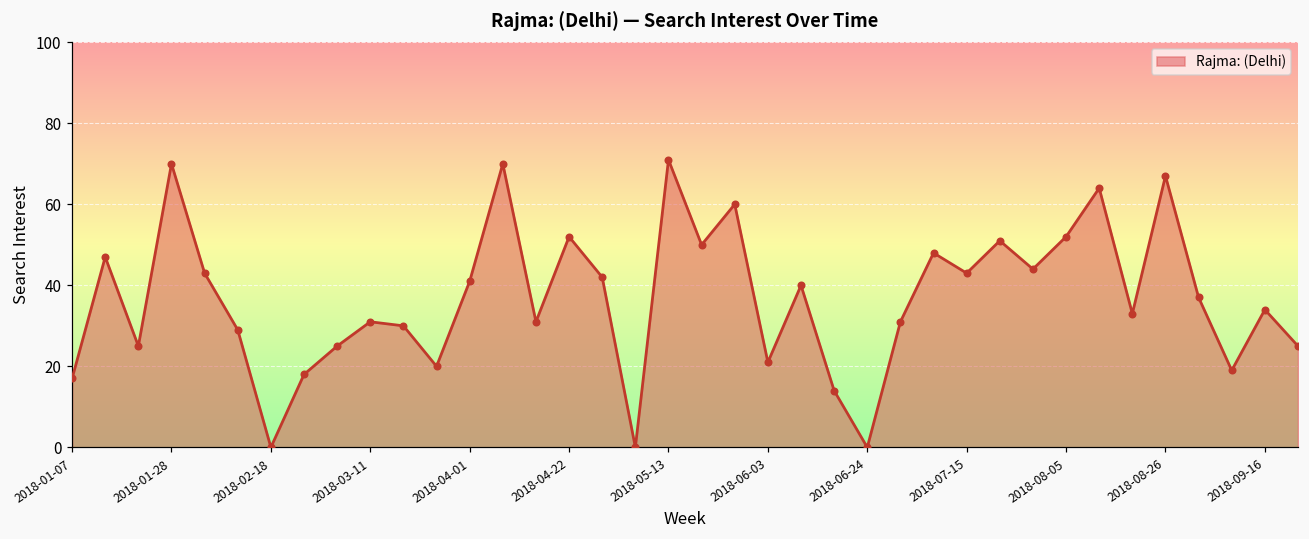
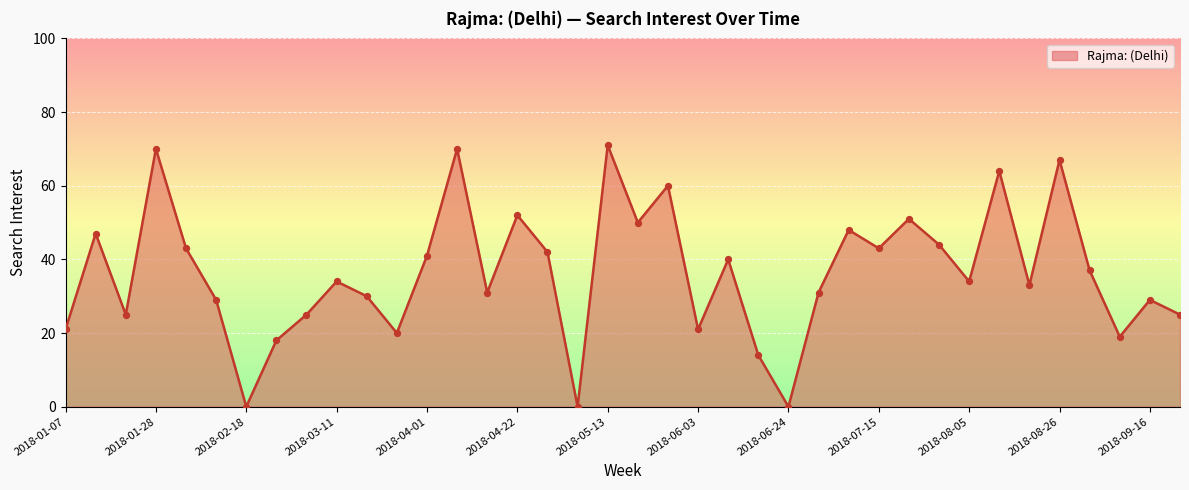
2018-01-07: 17 -> 21
2018-03-11: 31 -> 34
2018-08-05: 52 -> 34
2018-09-16: 34 -> 29
